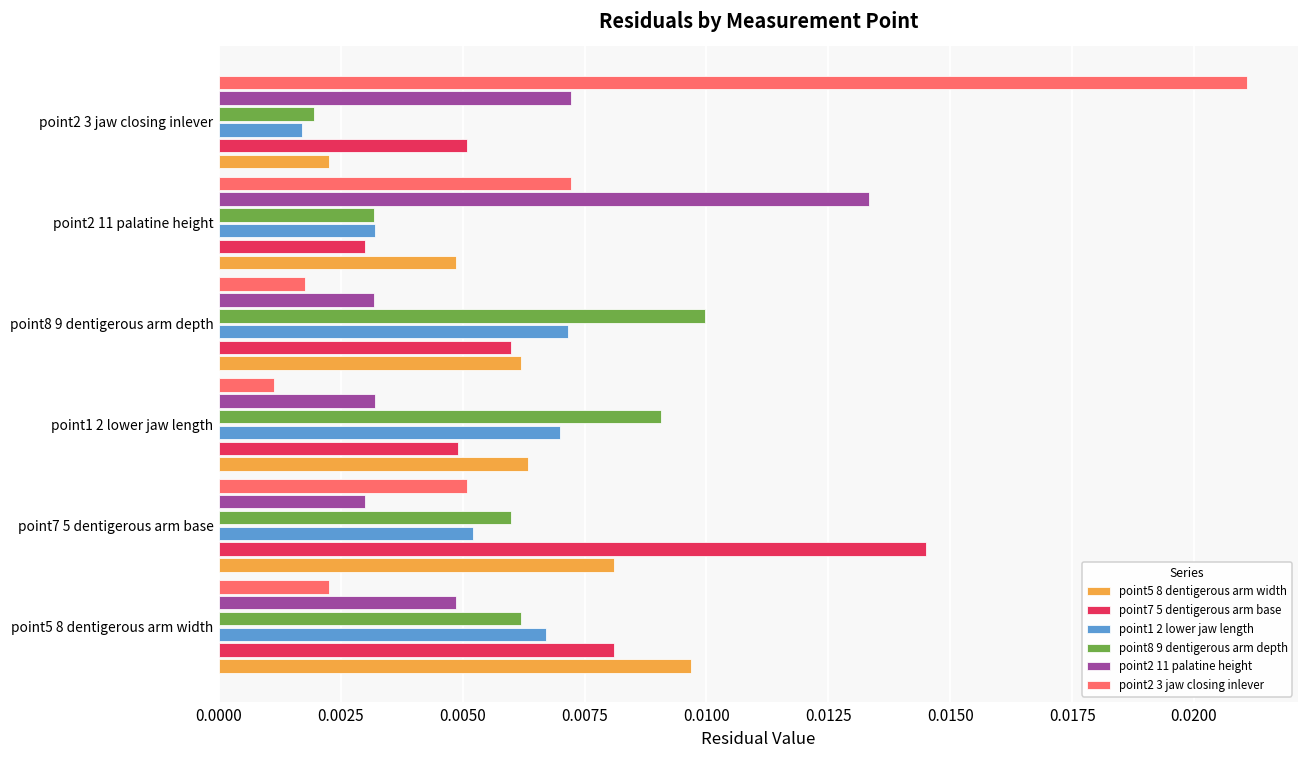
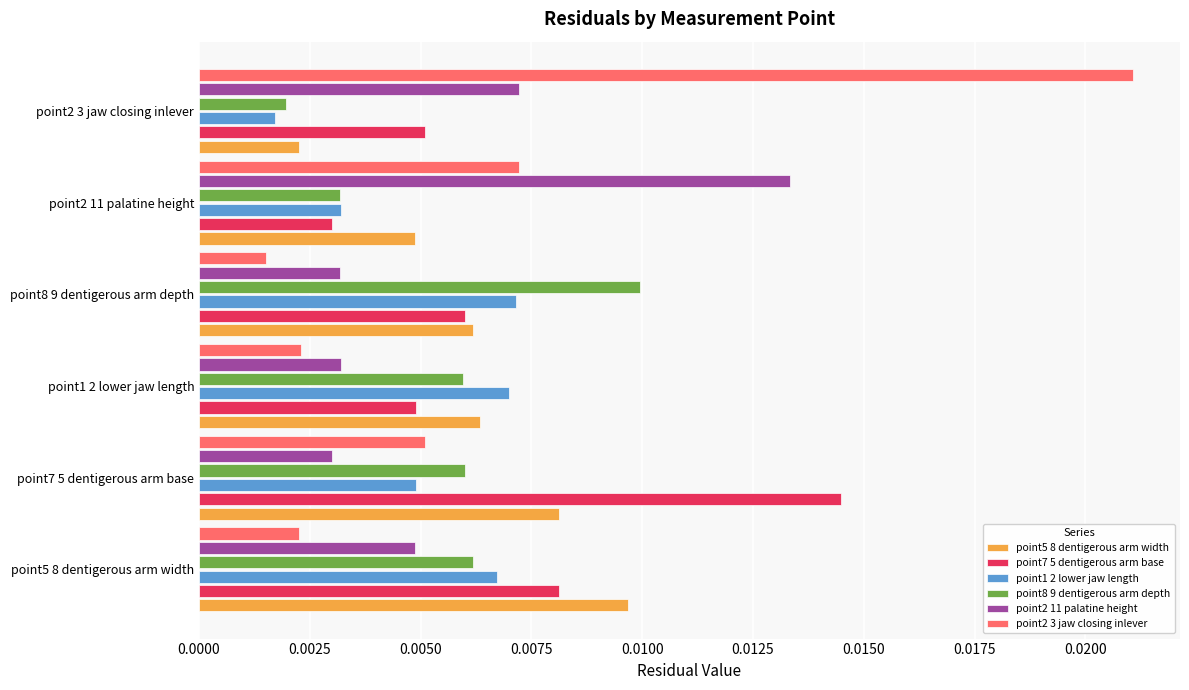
point2 3 jaw closing inlever, point8 9 dentigerous arm depth: 0.0018 -> 0.0015
point2 3 jaw closing inlever, point1 2 lower jaw length: 0.0011 -> 0.0023
point8 9 dentigerous arm depth, point1 2 lower jaw length: 0.0091 -> 0.0060
point1 2 lower jaw length, point7 5 dentigerous arm base: 0.0052 -> 0.0049
